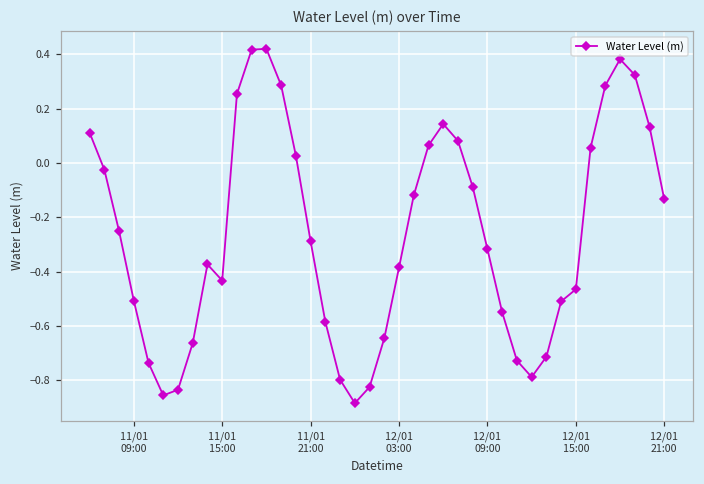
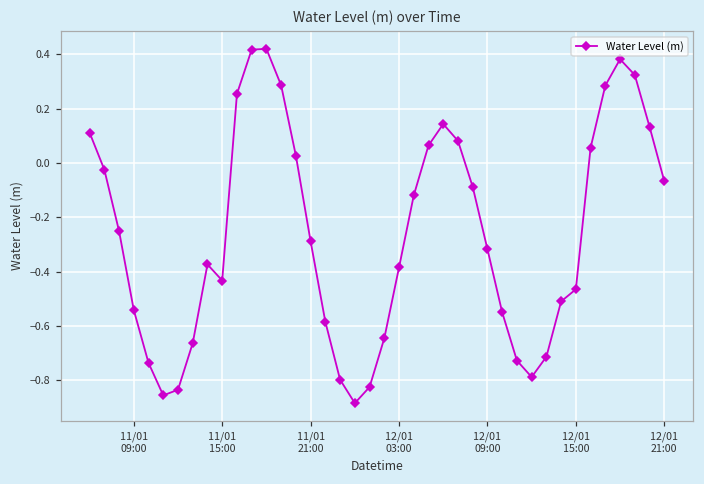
11/01 09:00: -0.51 -> -0.54
12/01 21:00: -0.13 -> -0.07
